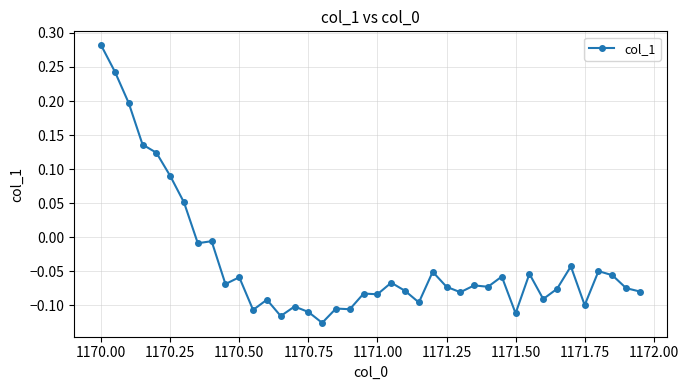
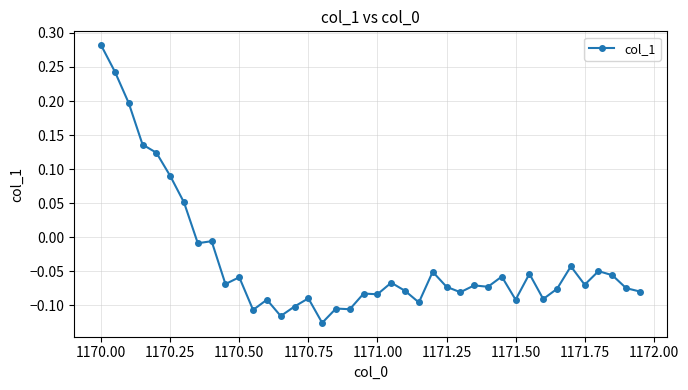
1170.75: -0.11 -> -0.09
1171.50: -0.11 -> -0.09
1171.75: -0.10 -> -0.07
